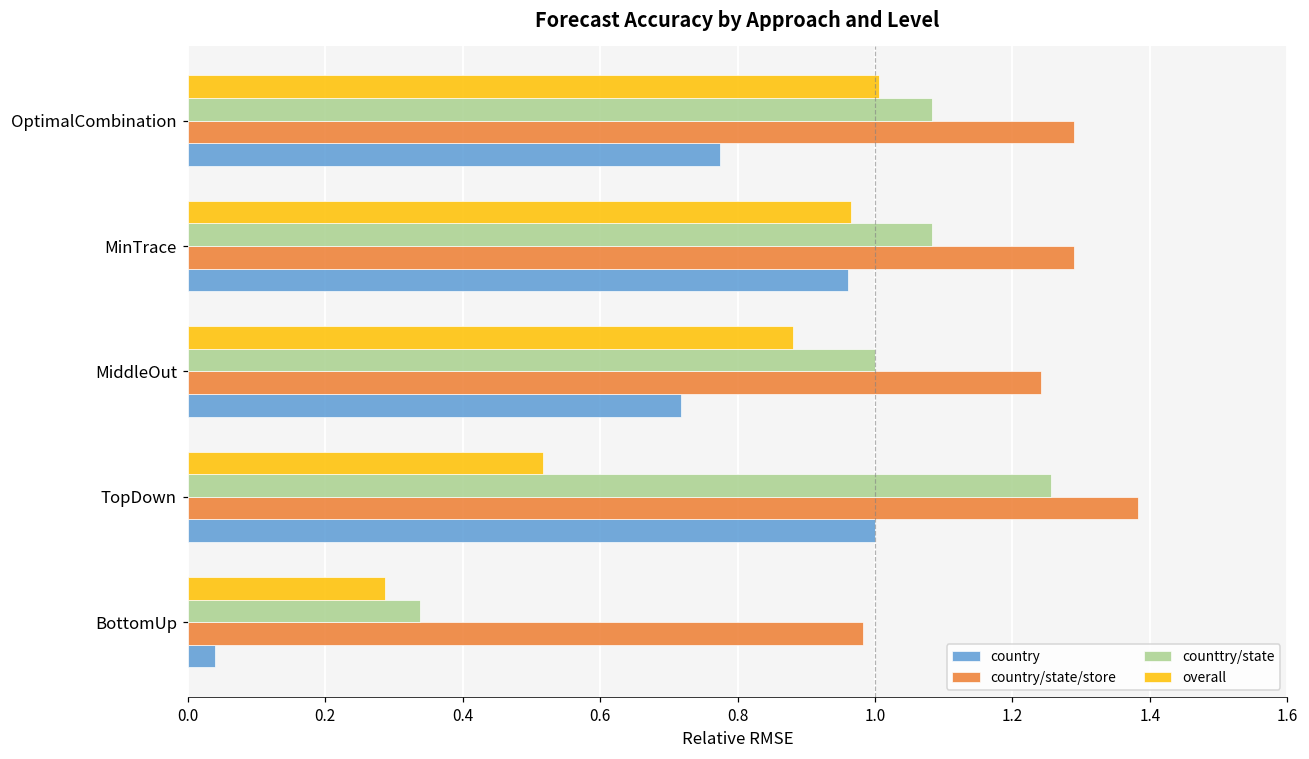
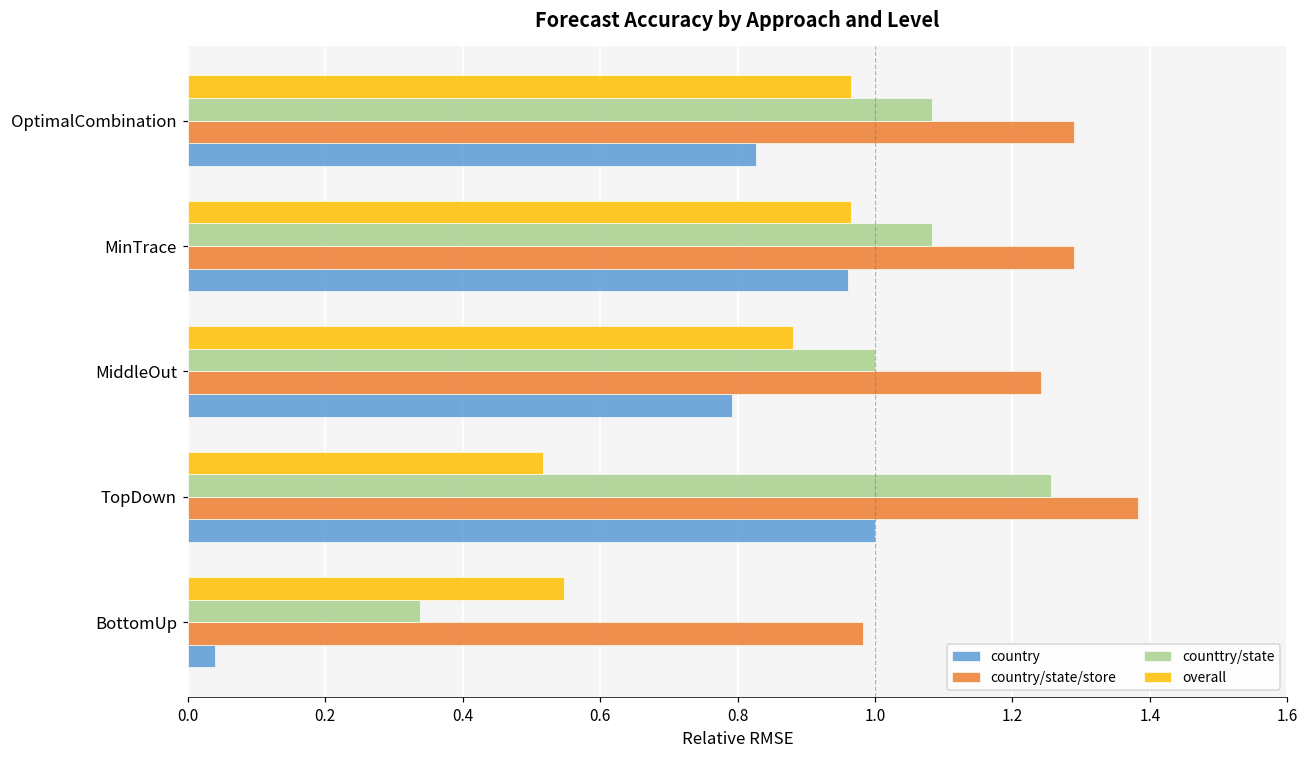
overall, OptimalCombination: 1.01 -> 0.96
country, OptimalCombination: 0.77 -> 0.83
country, MiddleOut: 0.72 -> 0.79
overall, BottomUp: 0.29 -> 0.55
